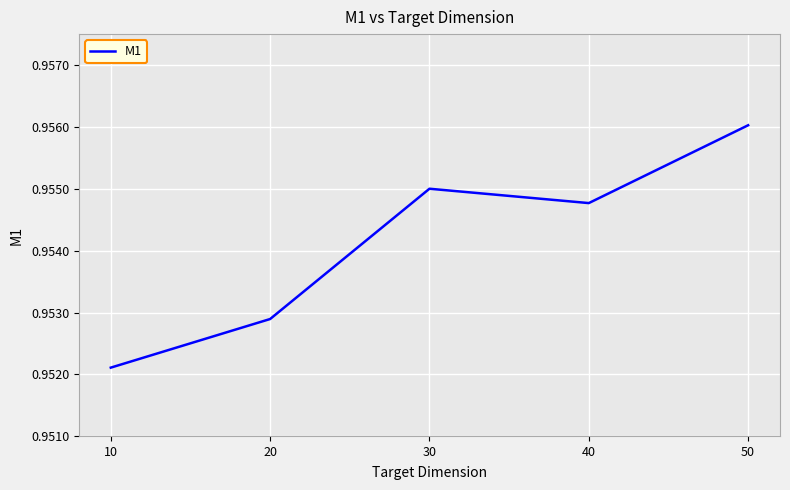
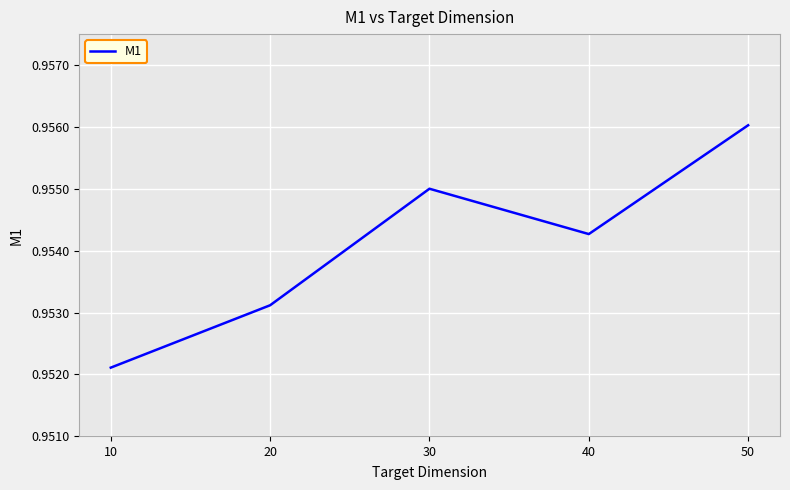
20: 0.9529 -> 0.9531
40: 0.9548 -> 0.9543
